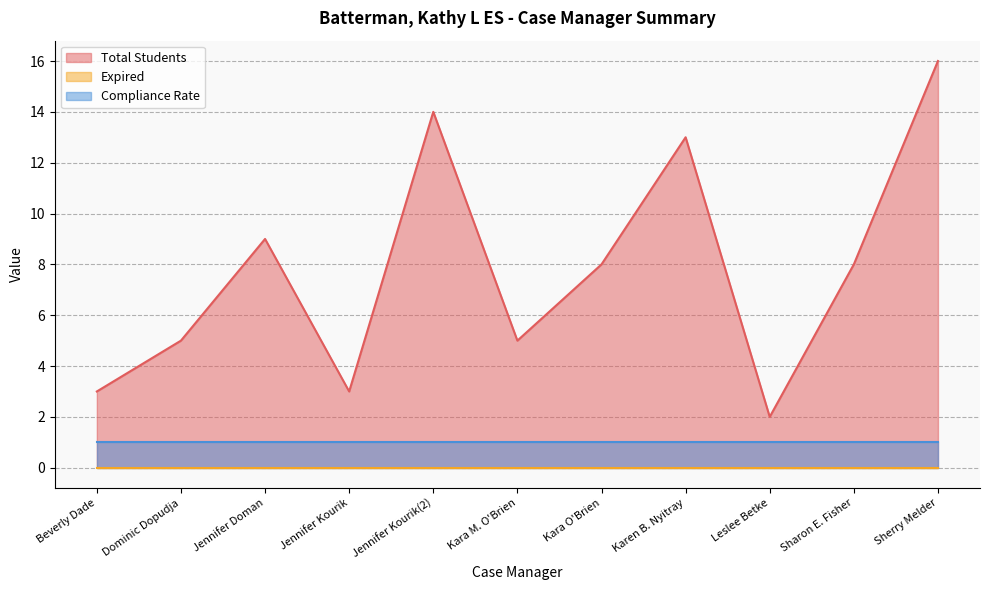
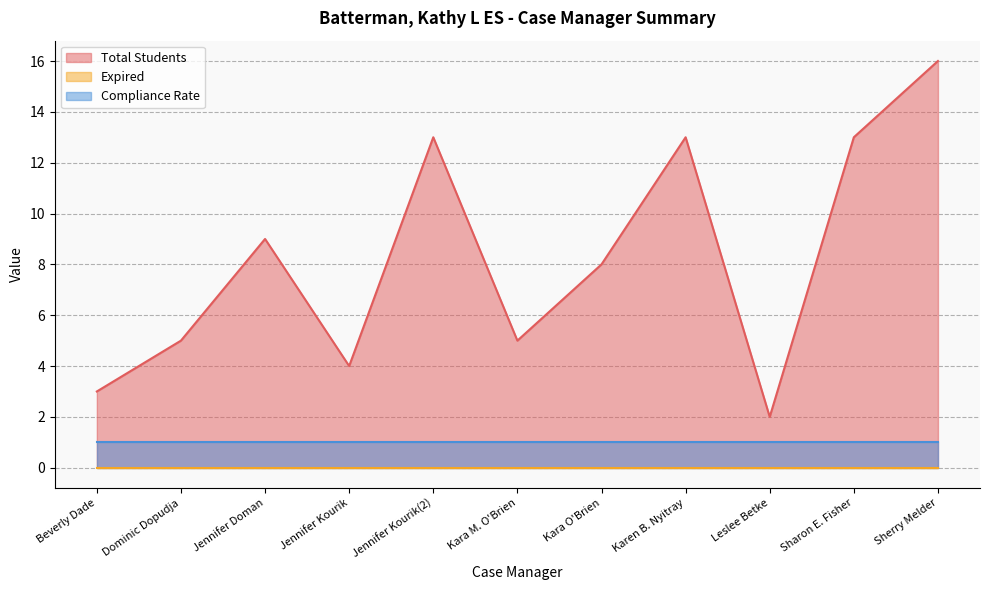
Total Students, Jennifer Kourik: 3 -> 4
Total Students, Jennifer Kourik(2): 14 -> 13
Total Students, Sharon E. Fisher: 8 -> 13
